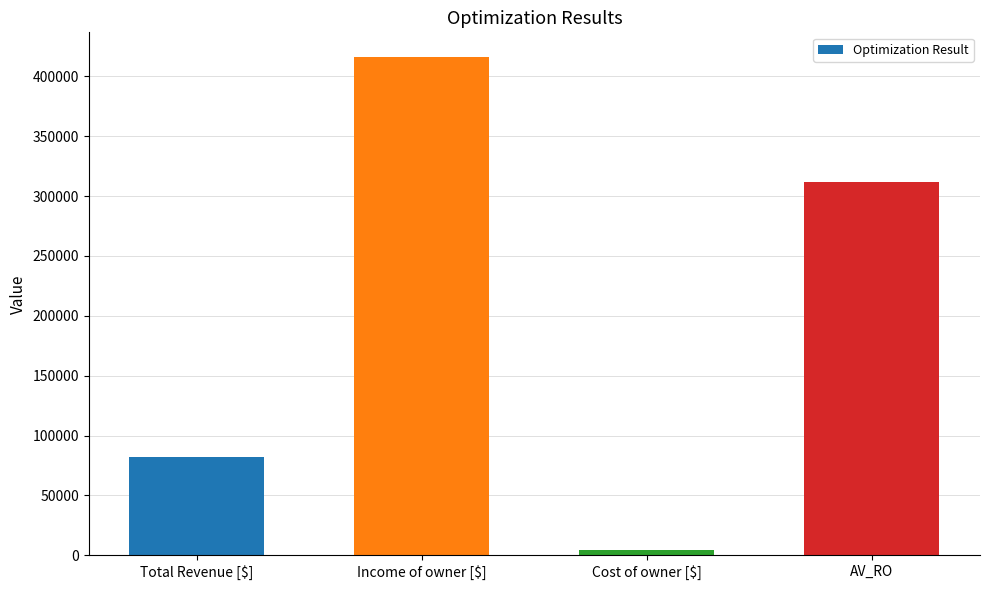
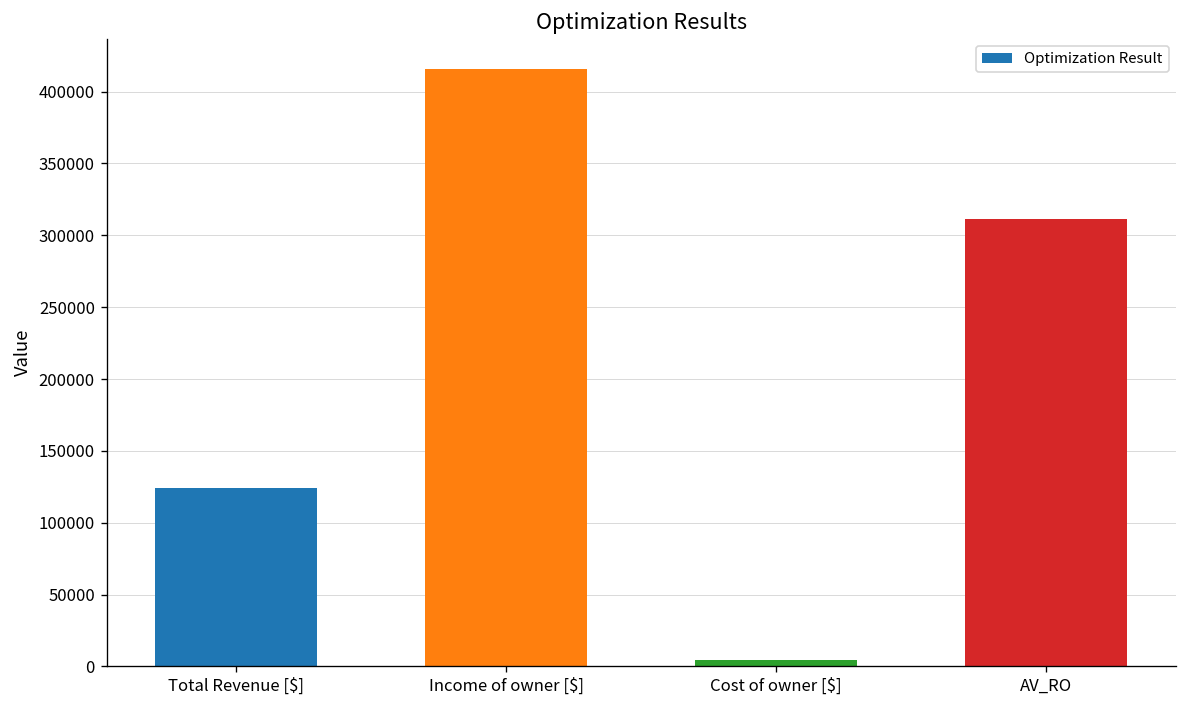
Total Revenue [$]: 82000 -> 124000
